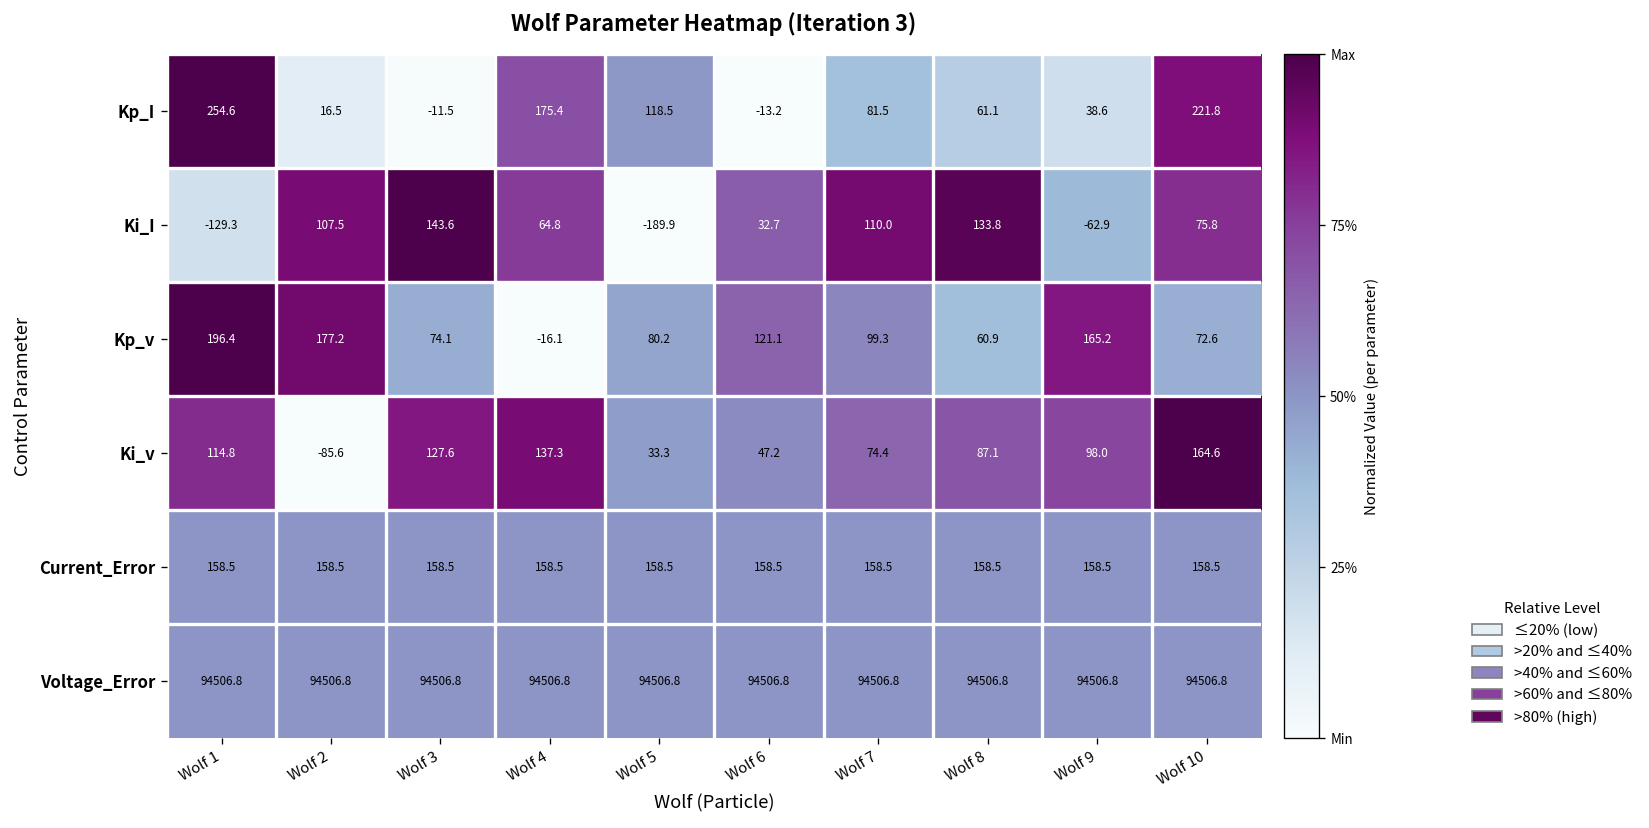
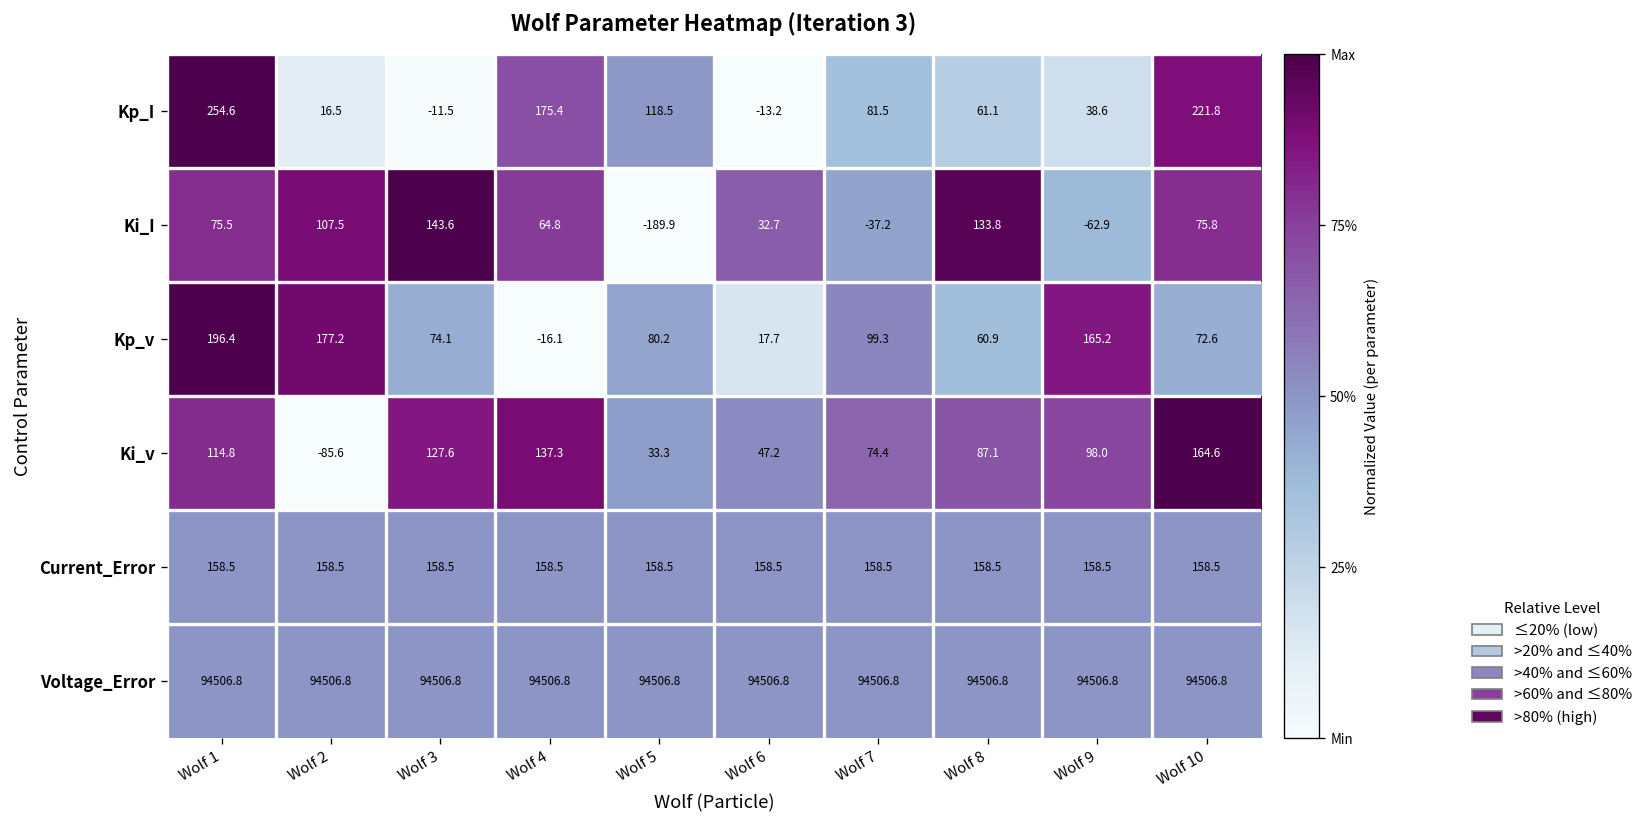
Ki_I, Wolf 1: -129.3 -> 75.5
Ki_I, Wolf 7: 110.0 -> -37.2
Kp_v, Wolf 6: 121.1 -> 17.7
